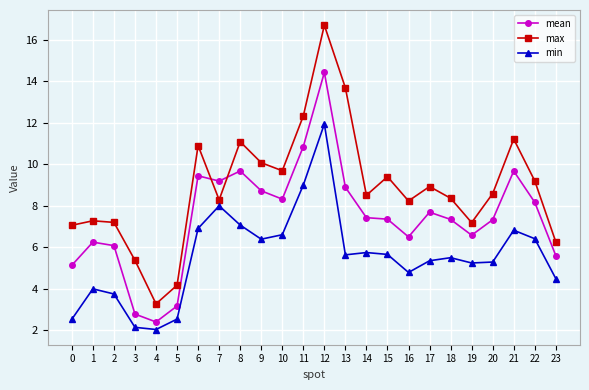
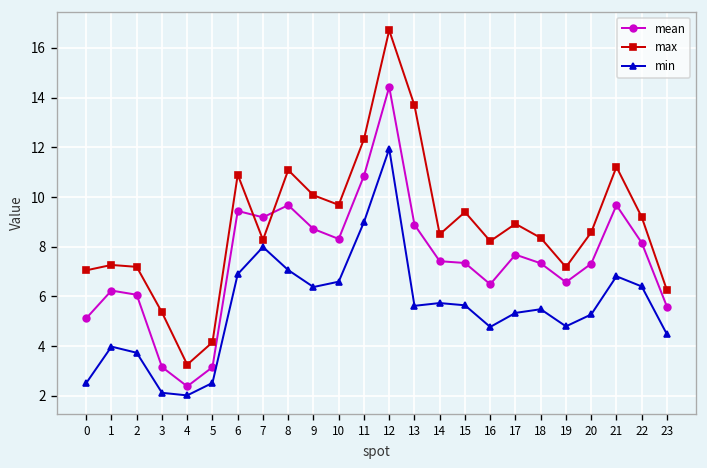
mean, 3: 2.8 -> 3.2
min, 19: 5.2 -> 4.8
